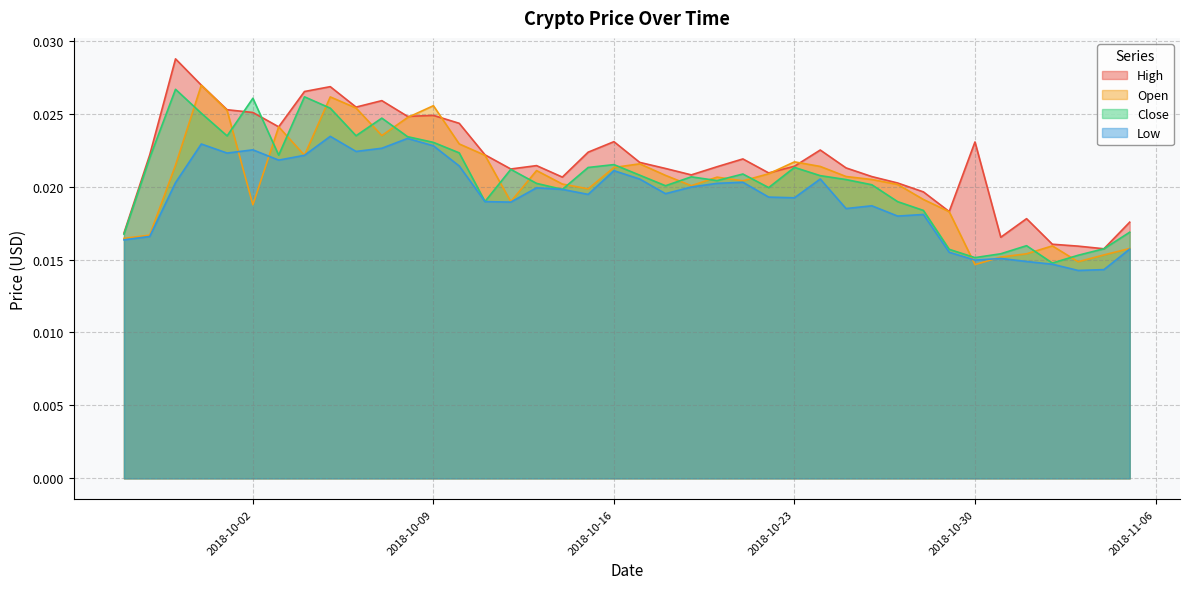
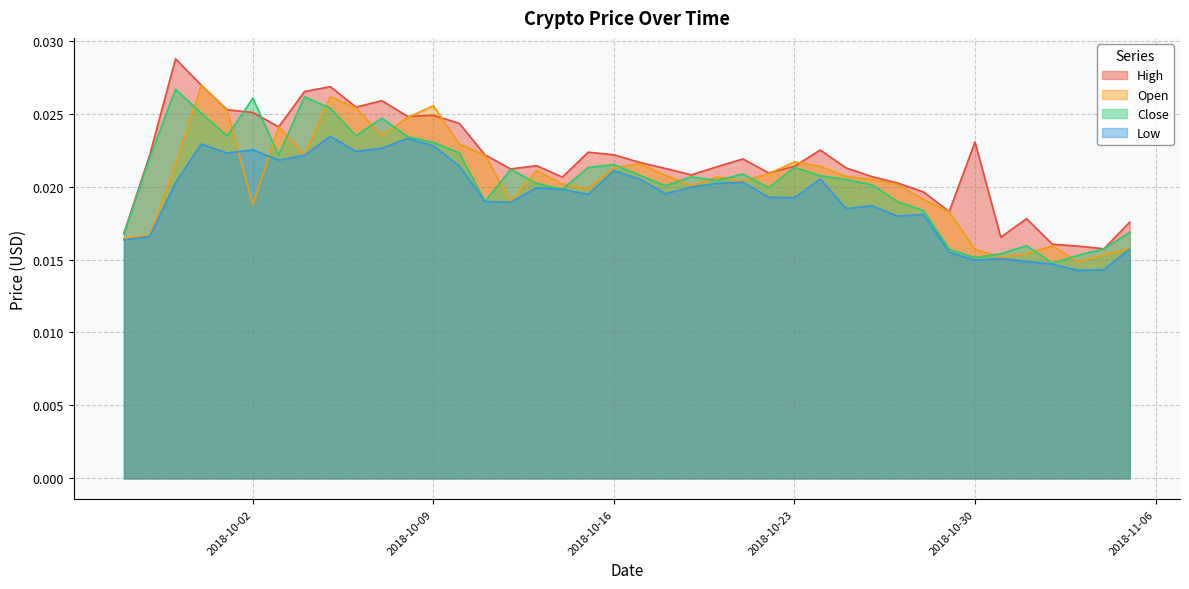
High, 2018-10-16: 0.0231 -> 0.0222
Open, 2018-10-30: 0.0147 -> 0.0157
